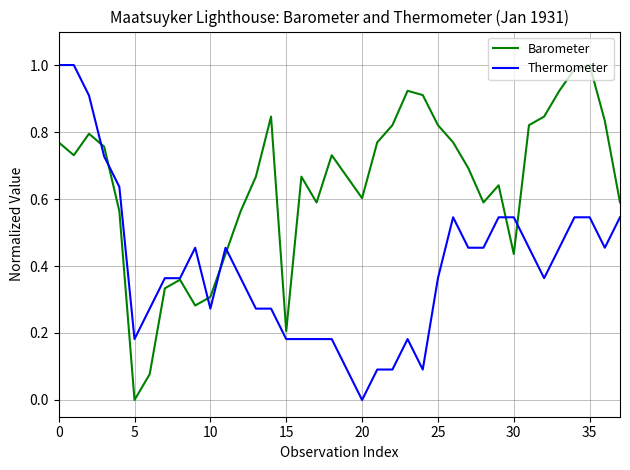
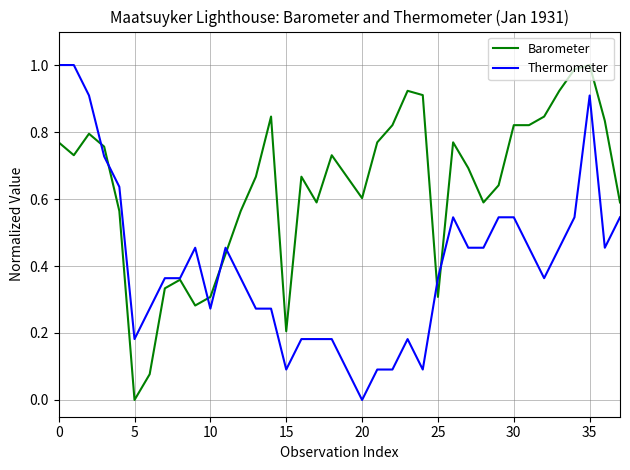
Thermometer, 15: 0.18 -> 0.09
Barometer, 25: 0.82 -> 0.31
Barometer, 30: 0.44 -> 0.82
Thermometer, 35: 0.55 -> 0.91
